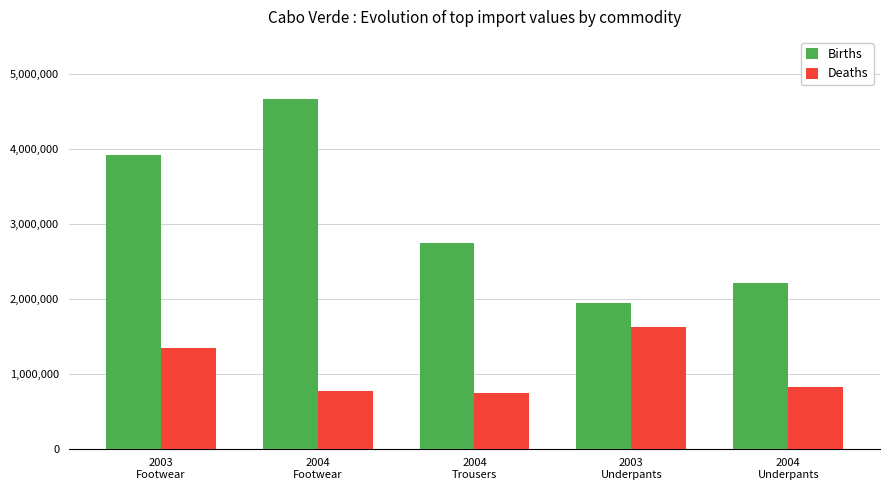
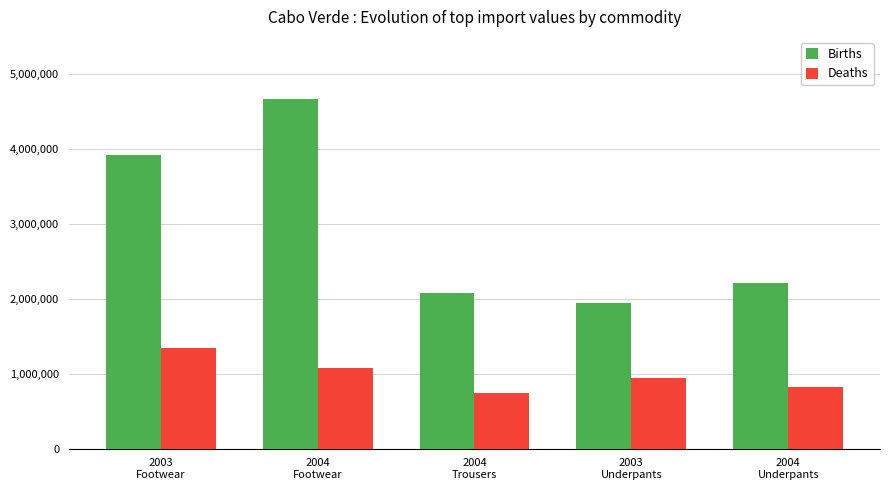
Deaths, 2004 Footwear: 800,000 -> 1,100,000
Births, 2004 Trousers: 2,700,000 -> 2,100,000
Deaths, 2003 Underpants: 1,600,000 -> 900,000
